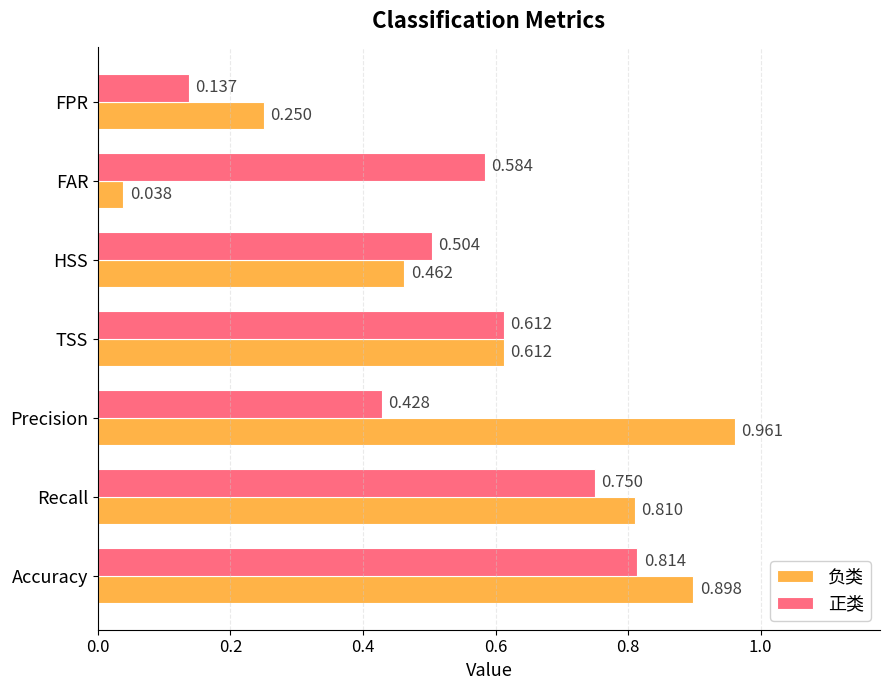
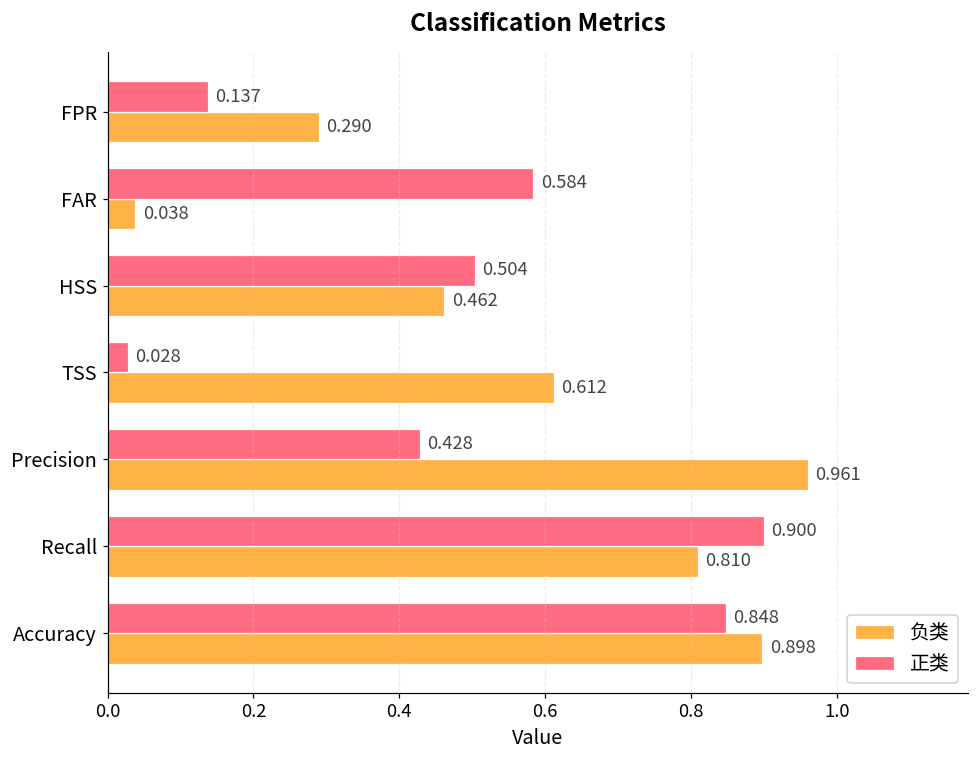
负类, FPR: 0.250 -> 0.290
正类, TSS: 0.612 -> 0.028
正类, Recall: 0.750 -> 0.900
正类, Accuracy: 0.814 -> 0.848
